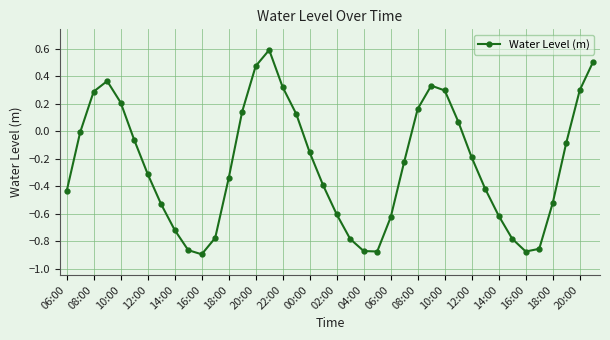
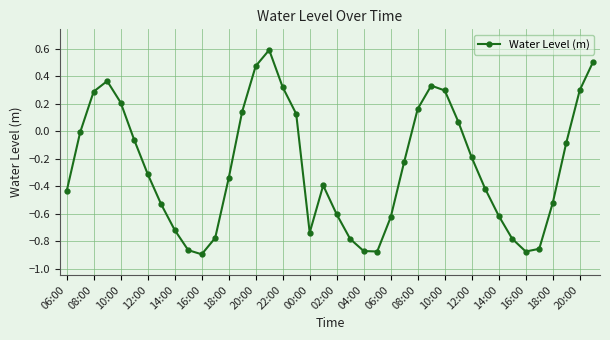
00:00: -0.15 -> -0.74
